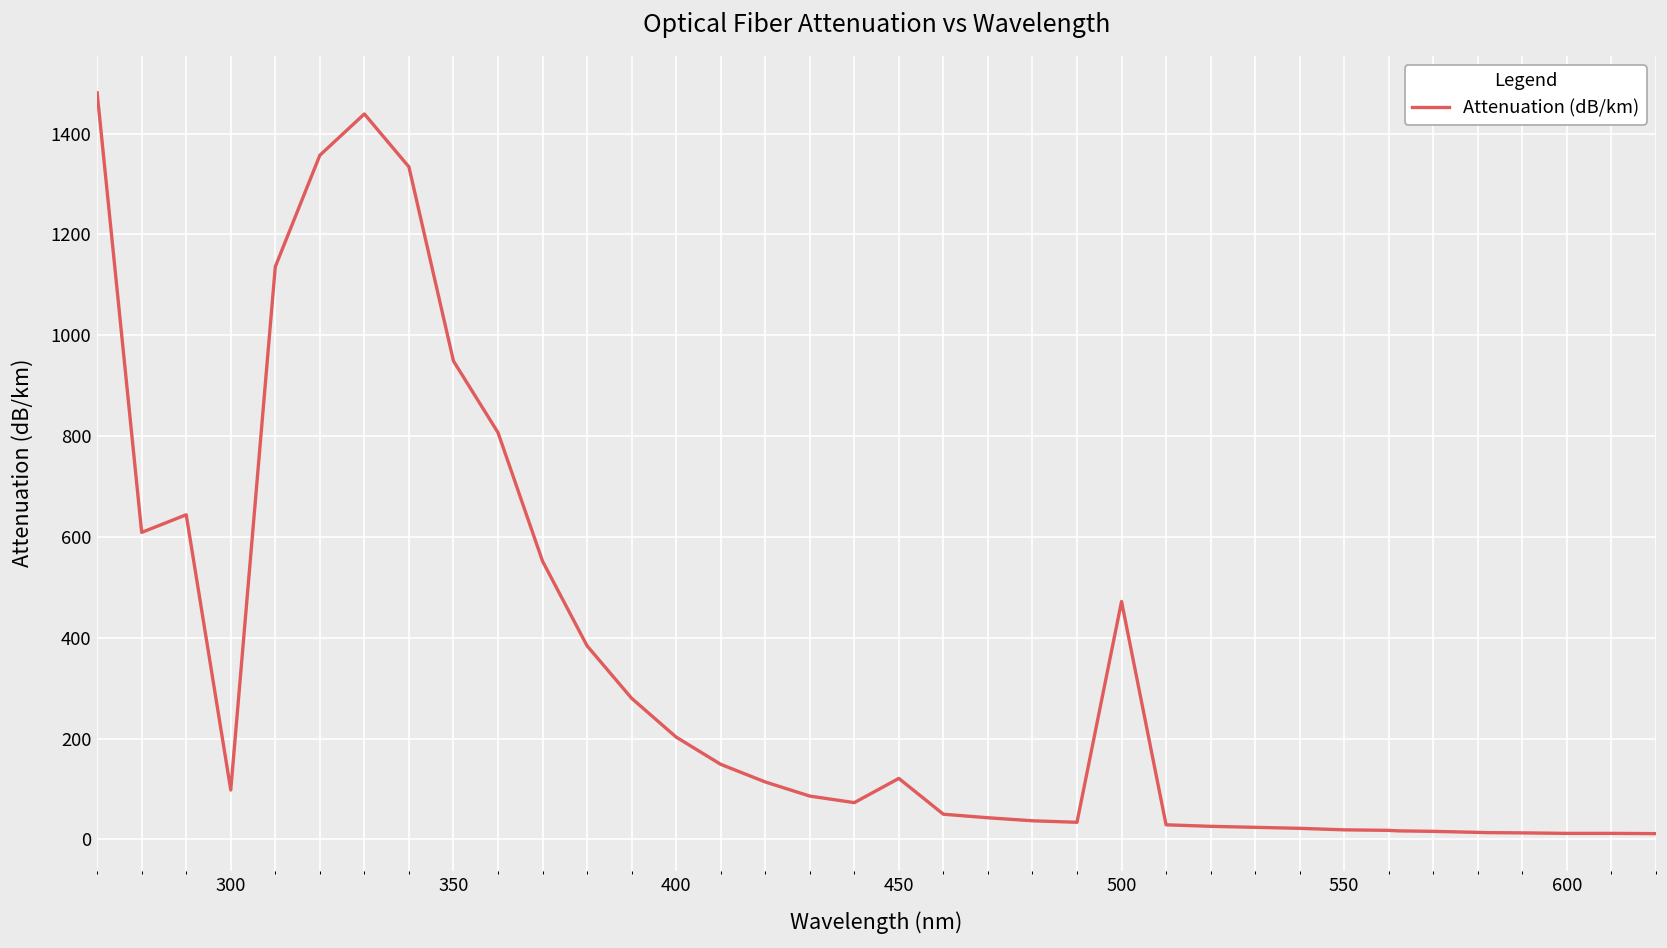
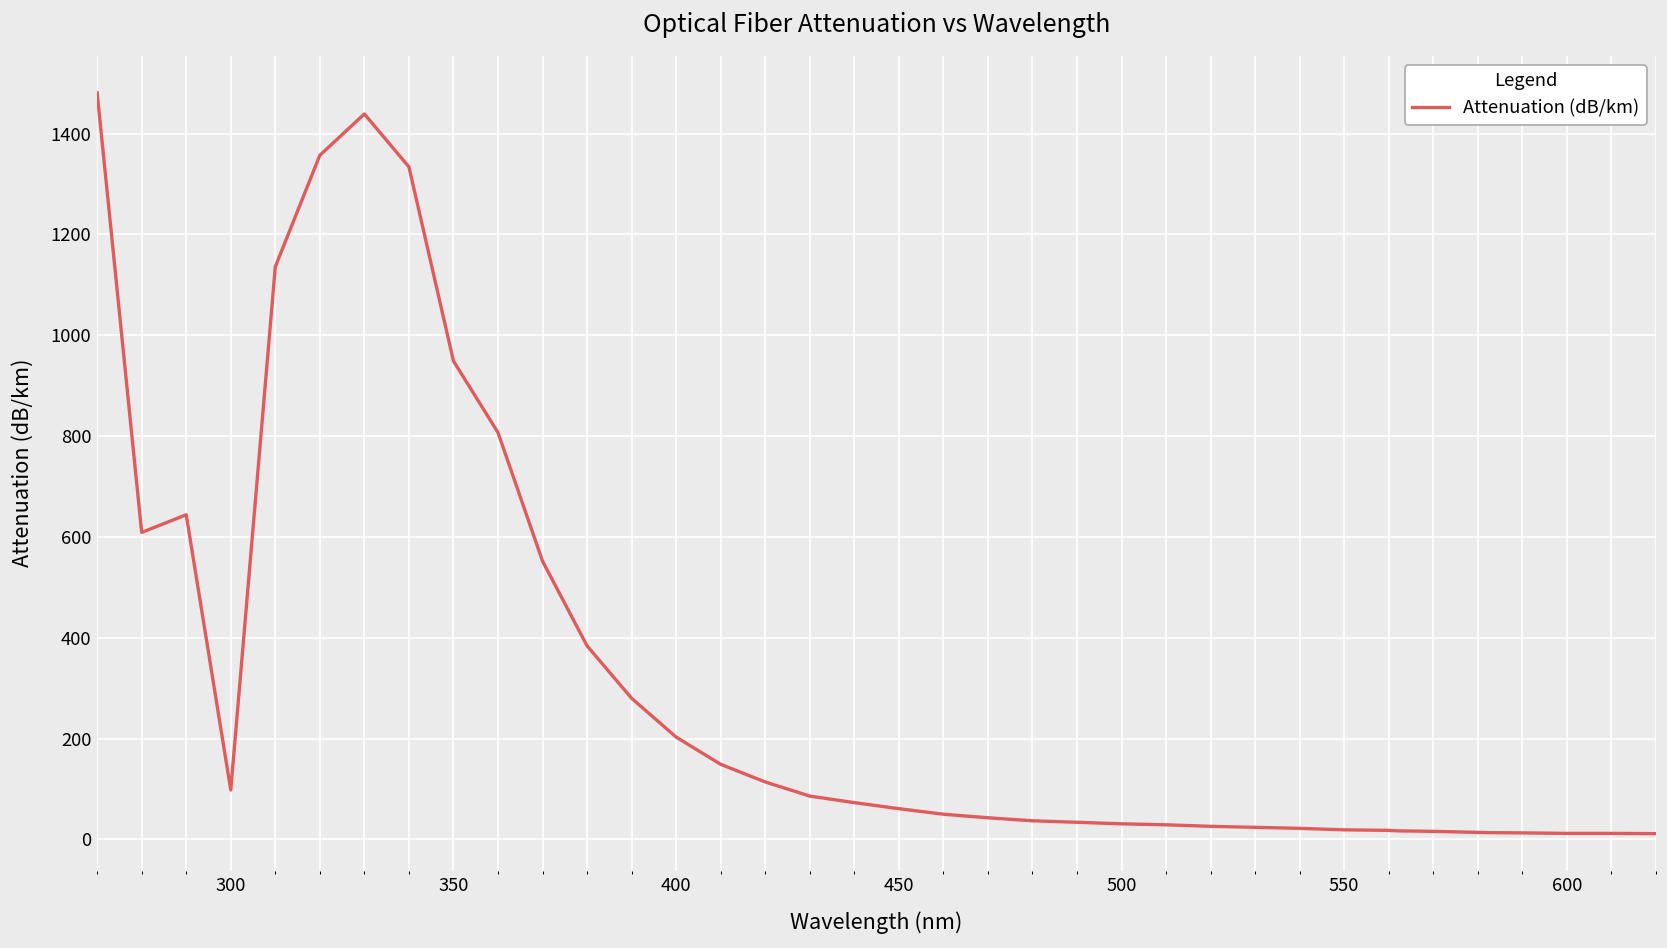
450: 120 -> 60
500: 470 -> 30
